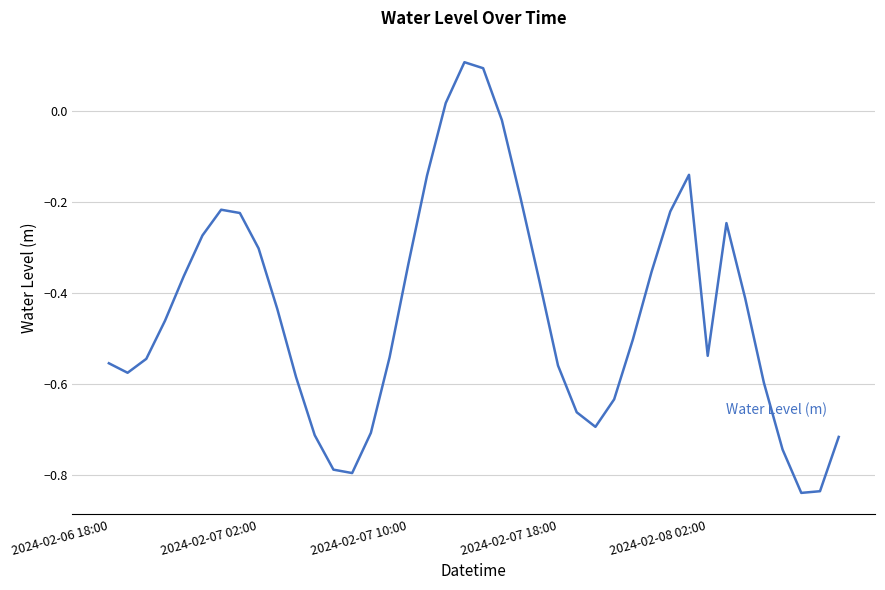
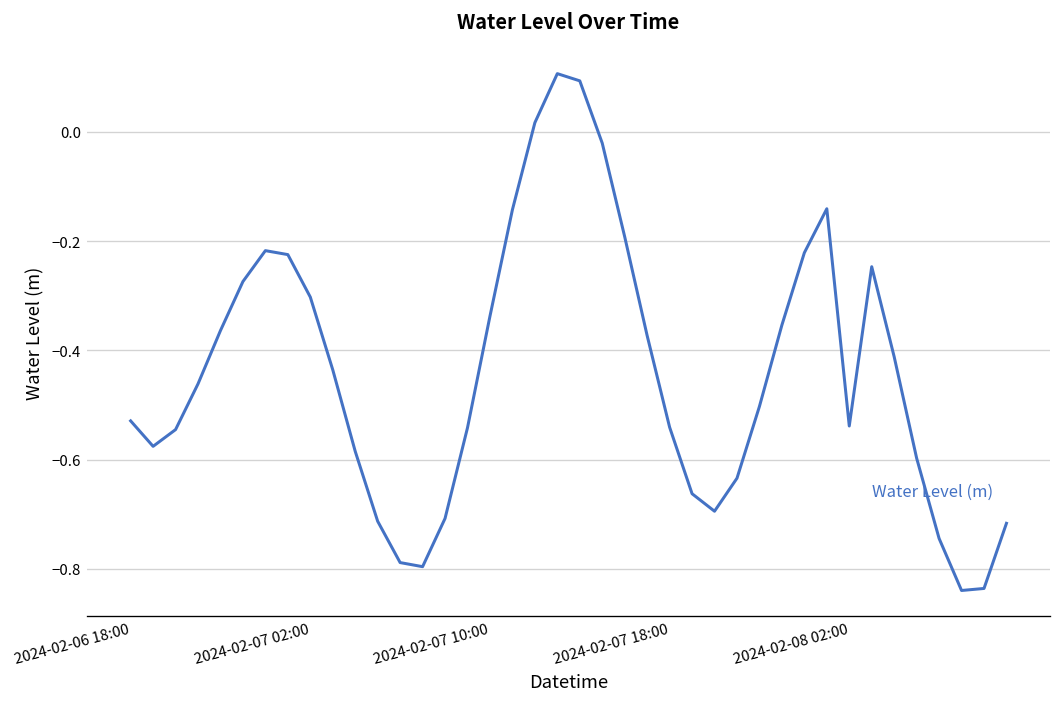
2024-02-06 18:00: -0.55 -> -0.53
2024-02-07 18:00: -0.56 -> -0.54
